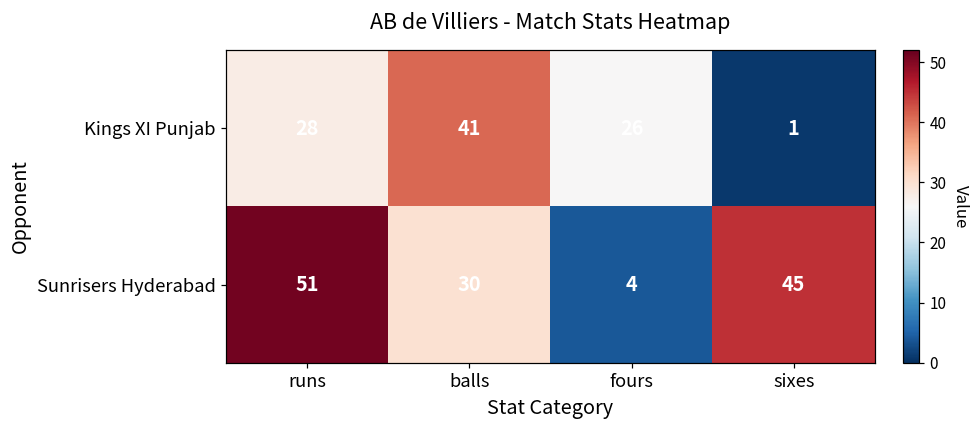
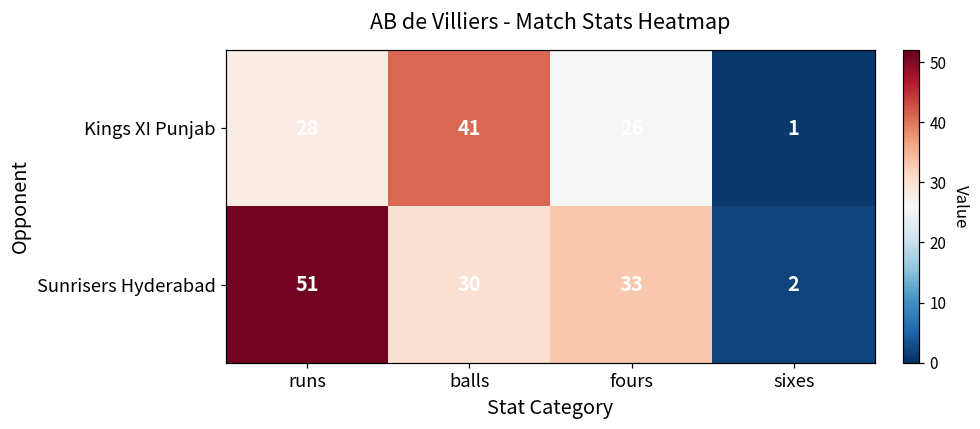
Sunrisers Hyderabad, fours: 4 -> 33
Sunrisers Hyderabad, sixes: 45 -> 2
